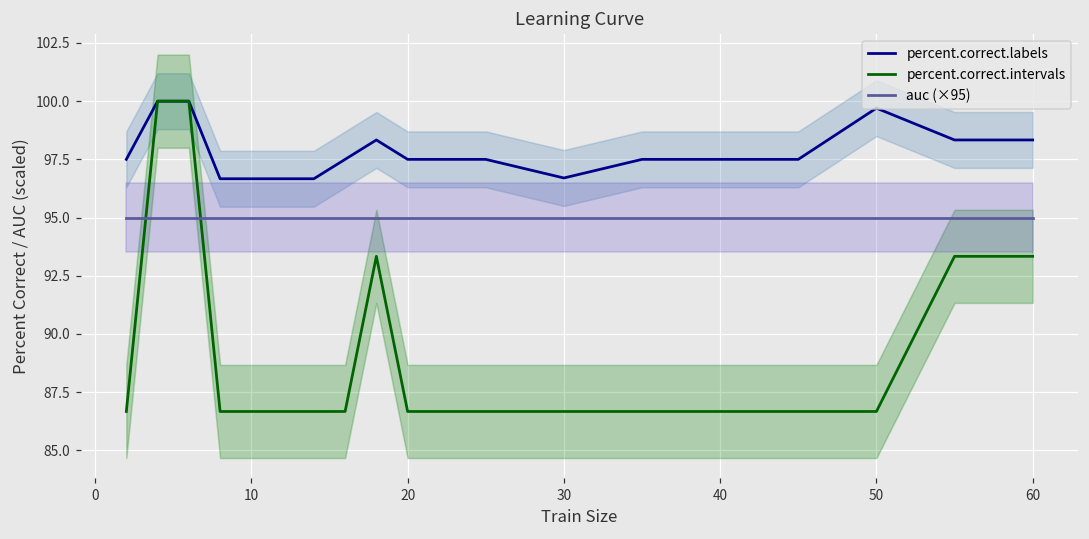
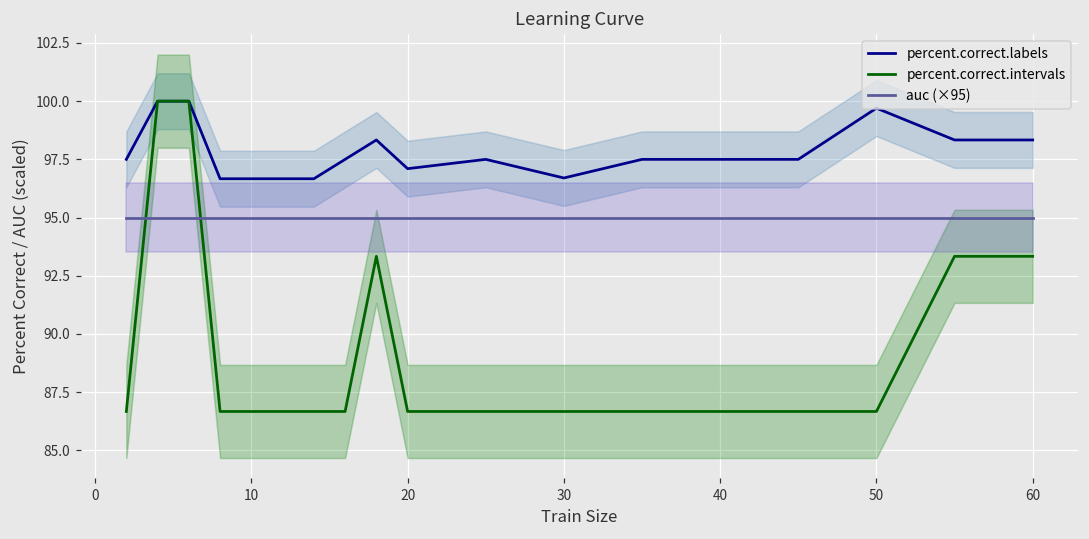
percent.correct.labels, 20: 97.5 -> 97.1
